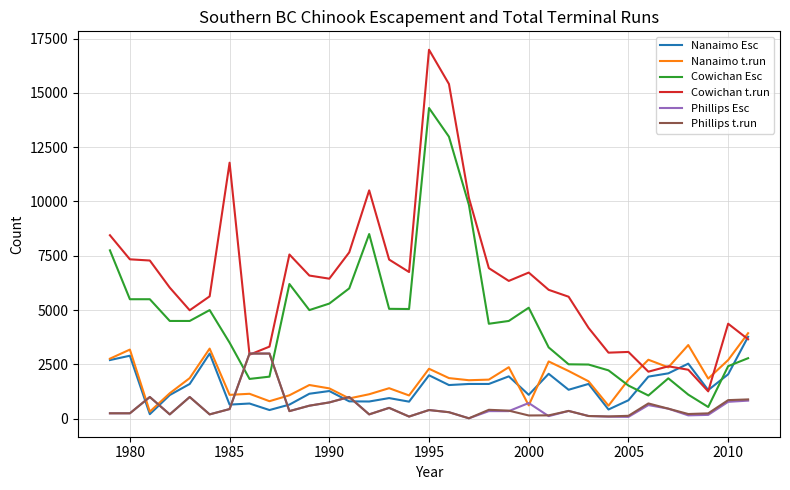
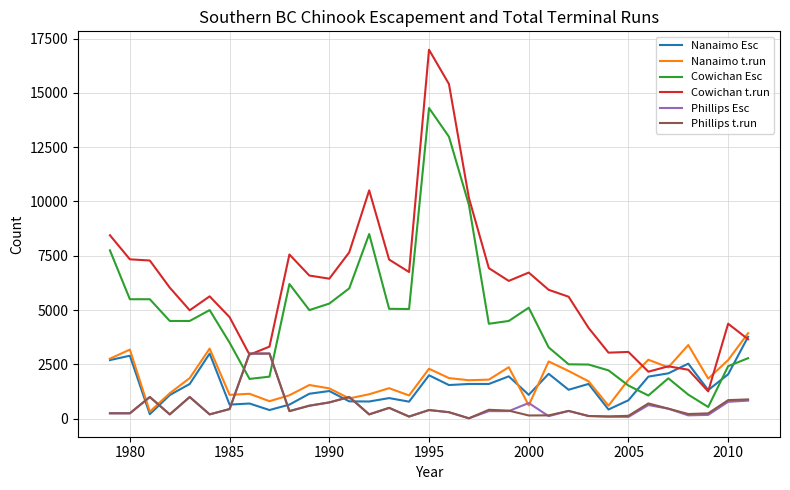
Cowichan t.run, 1985: 11800 -> 4700
